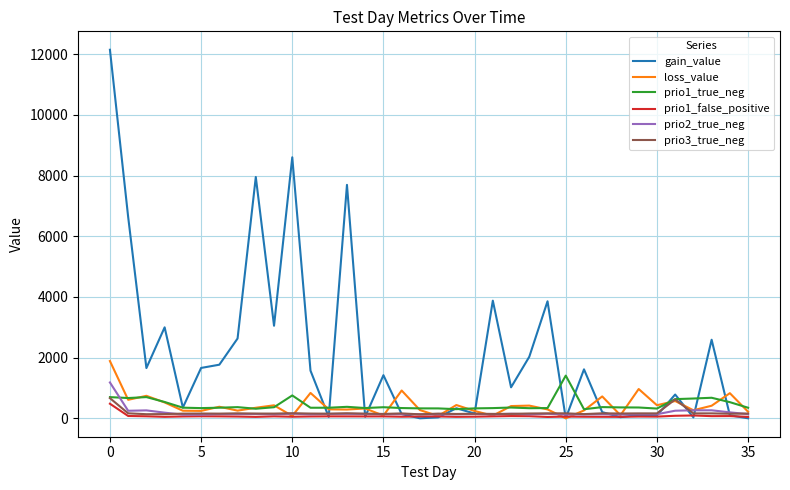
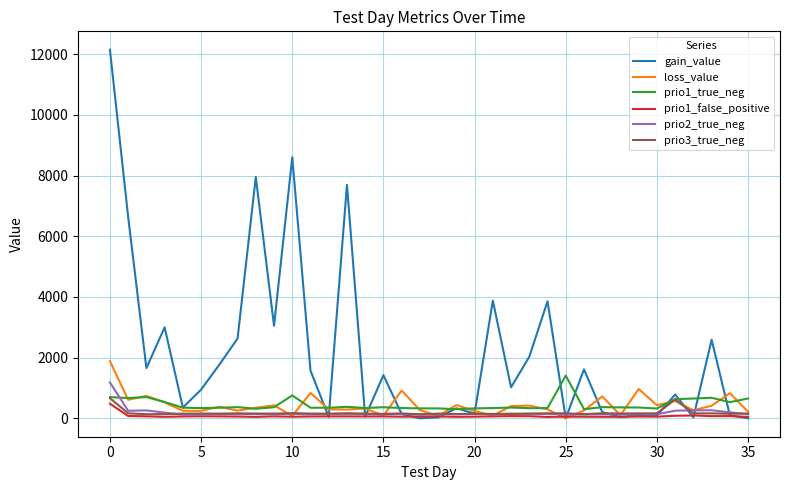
gain_value, 5: 1700 -> 900
prio1_true_neg, 35: 300 -> 700
